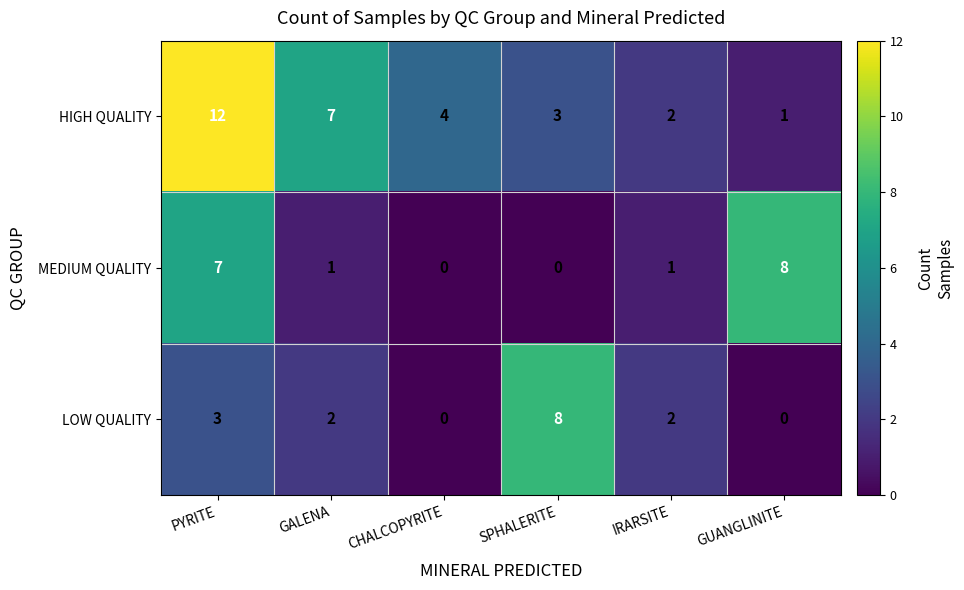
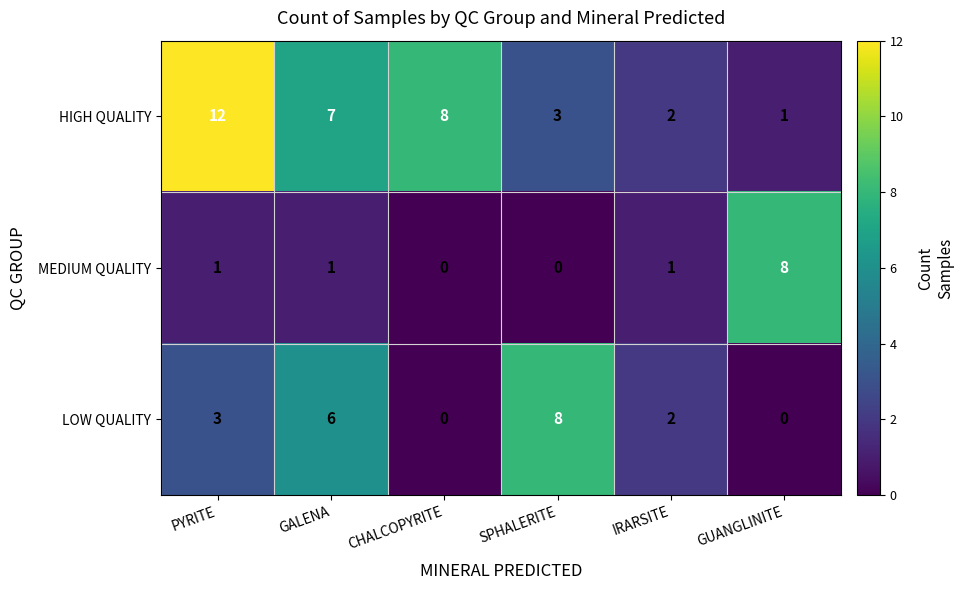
HIGH QUALITY, CHALCOPYRITE: 4 -> 8
MEDIUM QUALITY, PYRITE: 7 -> 1
LOW QUALITY, GALENA: 2 -> 6
